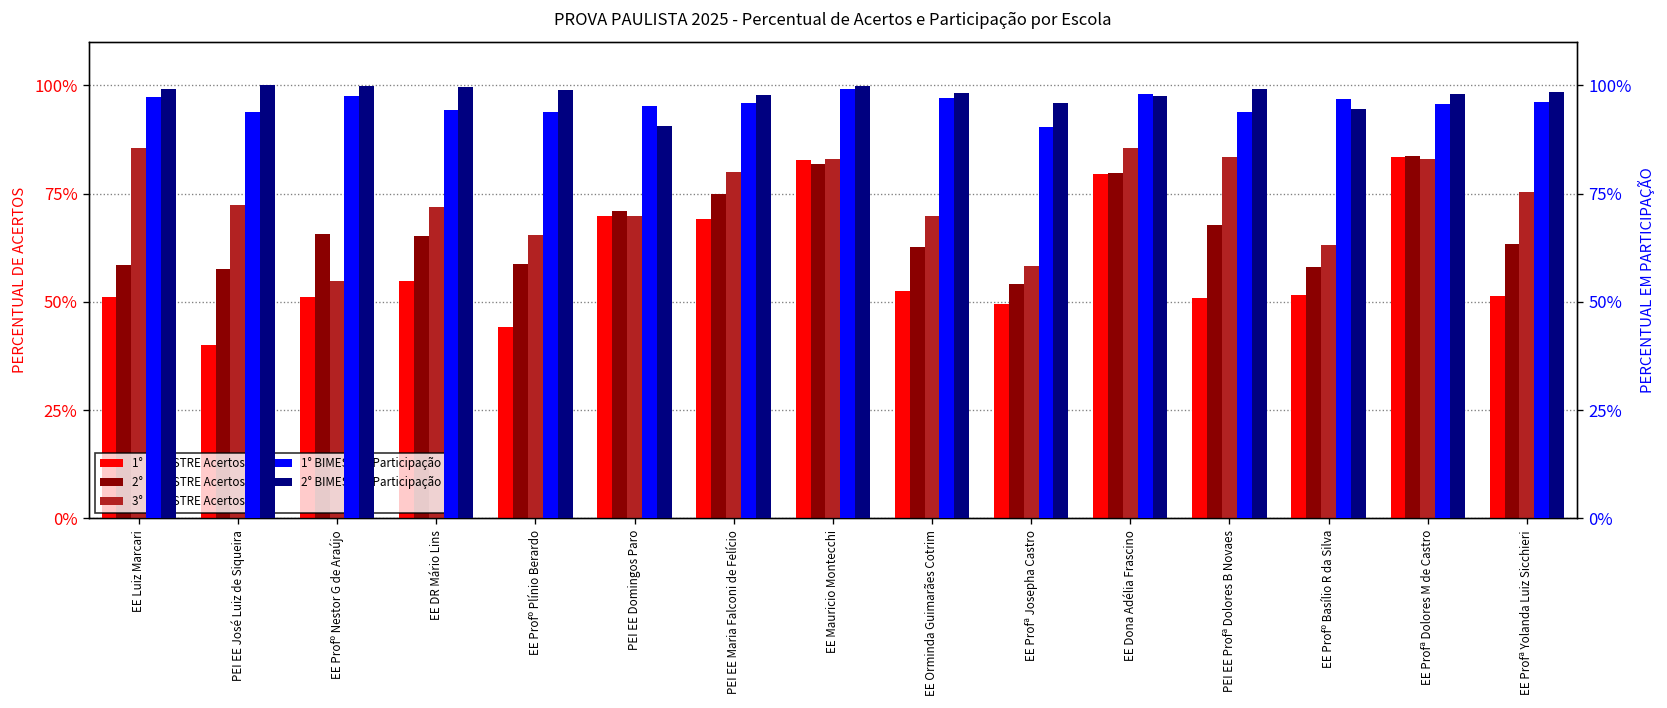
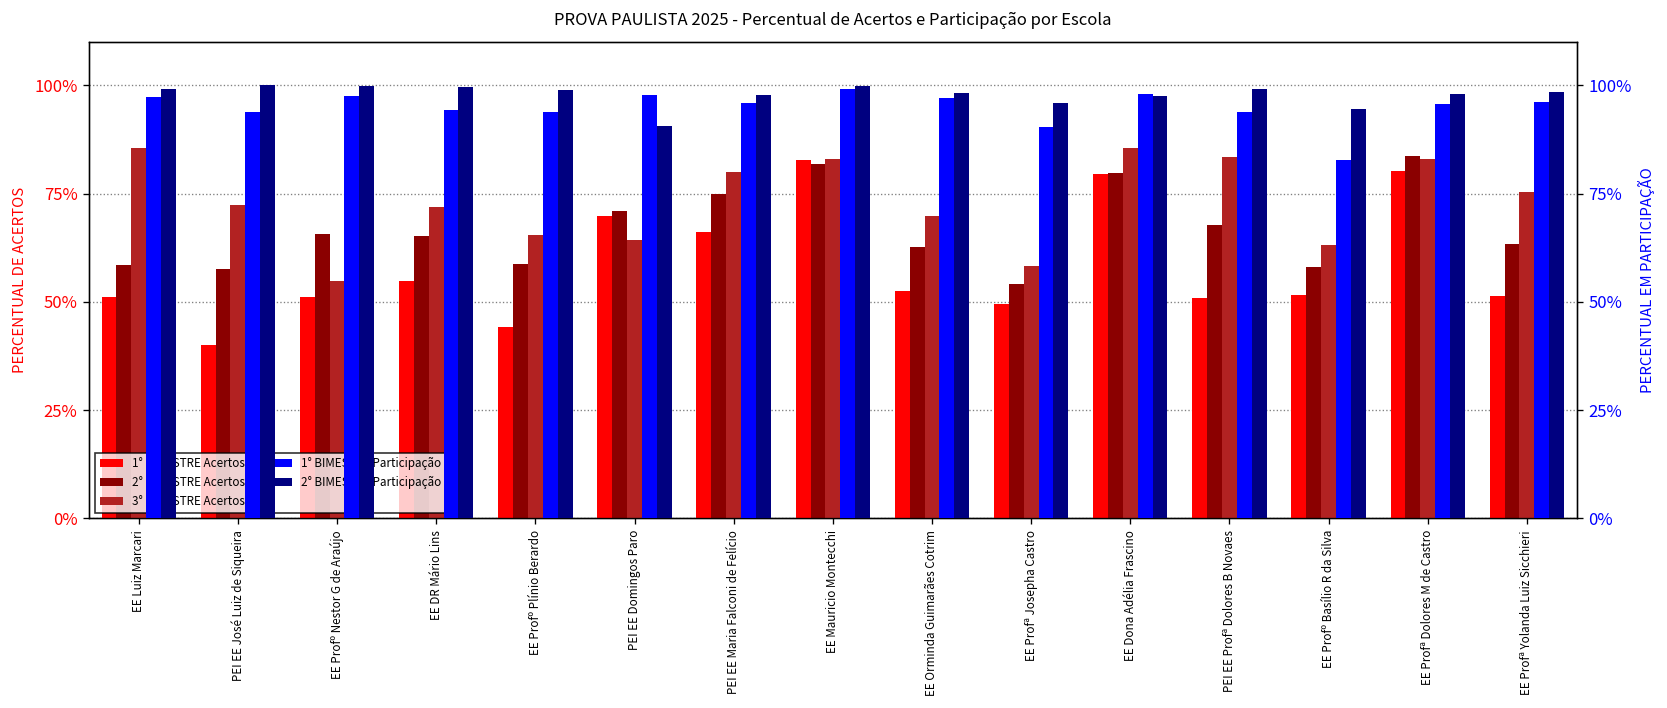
3° BIMESTRE Acertos, PEI EE Domingos Paro: 70% -> 64%
1° BIMESTRE Acertos, PEI EE Maria Falconi de Felício: 69% -> 66%
1° BIMESTRE Acertos, EE Profª Dolores M de Castro: 84% -> 80%
1° BIMESTRE Participação, PEI EE Domingos Paro: 95% -> 98%
1° BIMESTRE Participação, EE Profº Basílio R da Silva: 97% -> 83%
